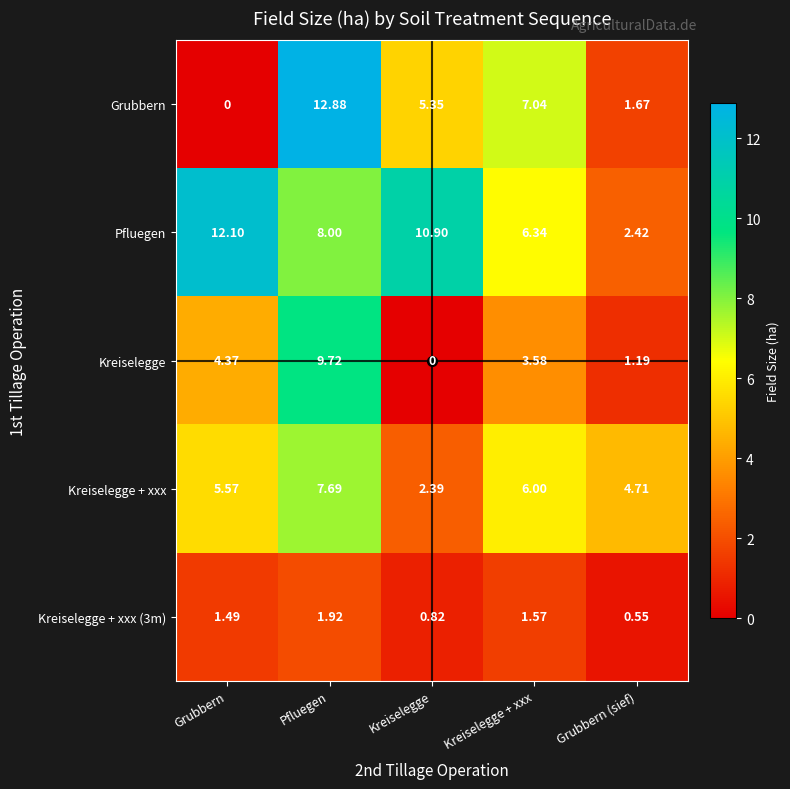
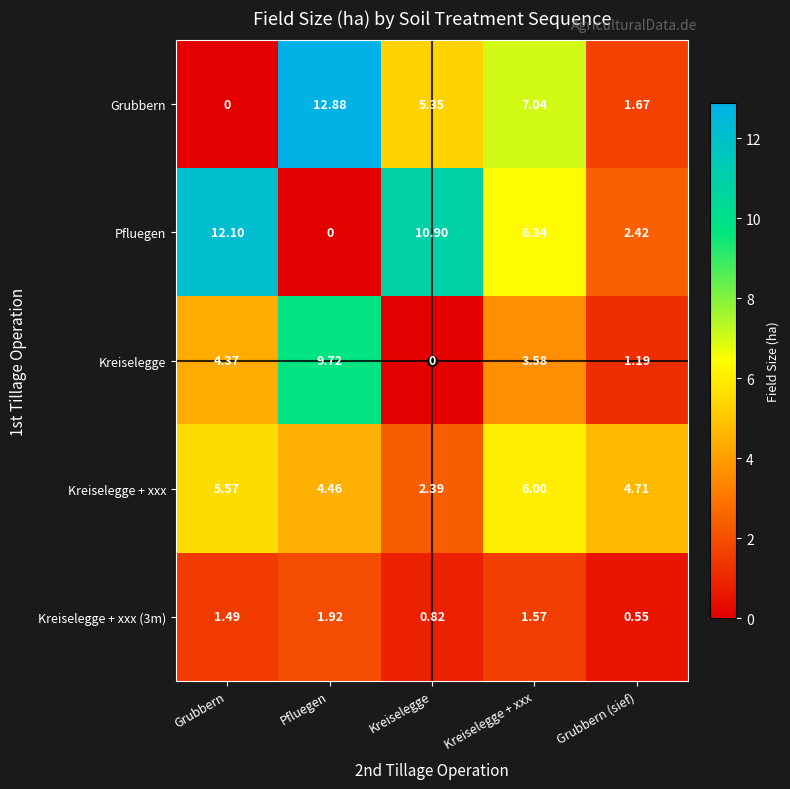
Pfluegen, Pfluegen: 8.00 -> 0
Kreiselegge + xxx, Pfluegen: 7.69 -> 4.46
